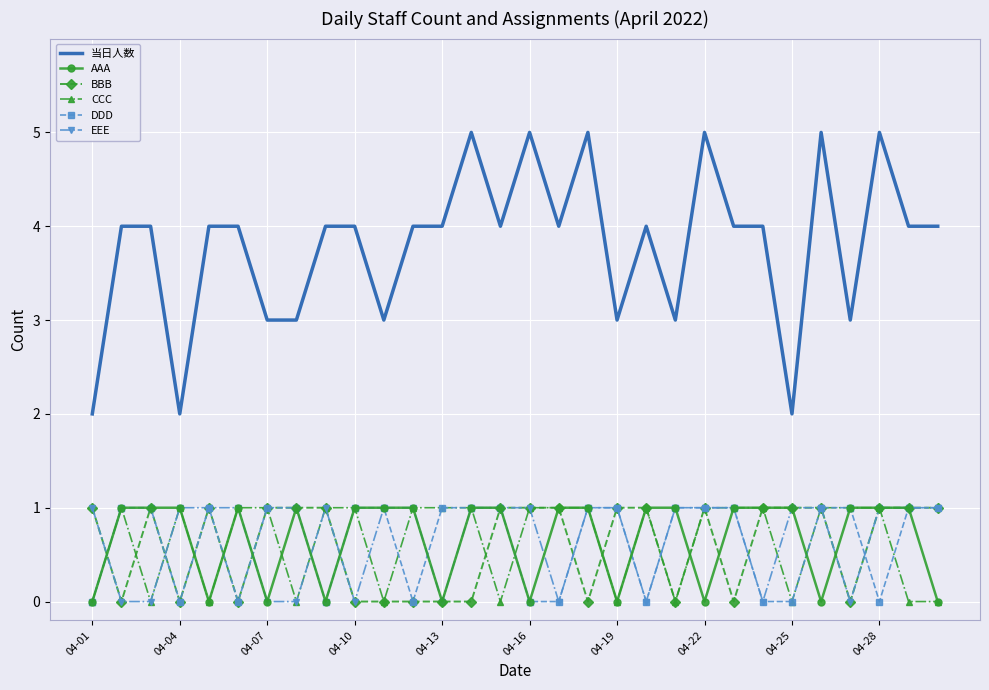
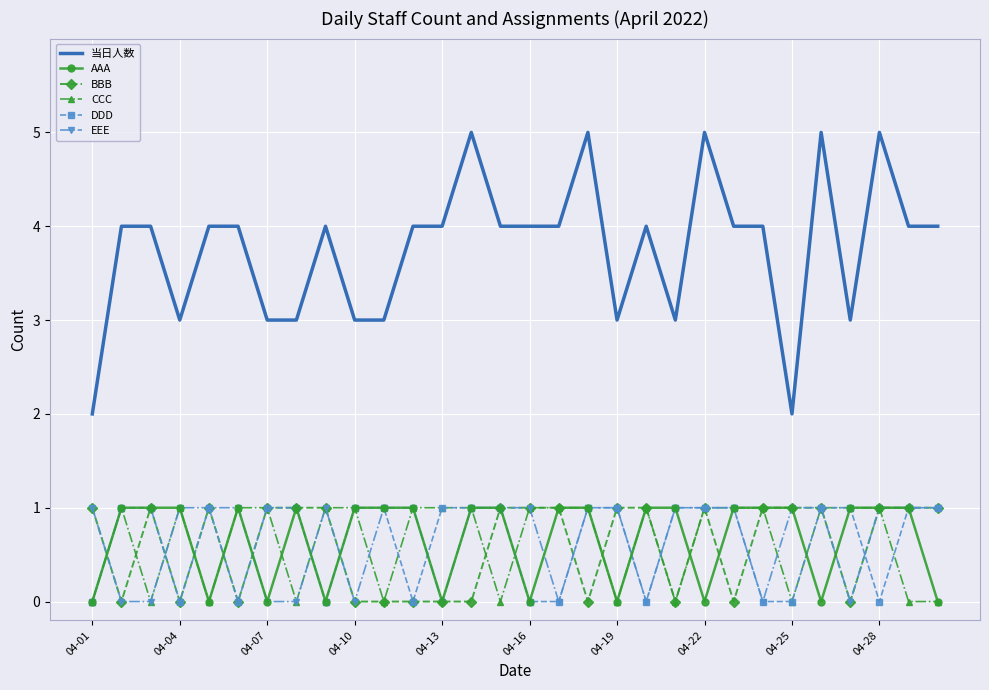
当日人数, 04-04: 2 -> 3
当日人数, 04-10: 4 -> 3
当日人数, 04-16: 5 -> 4
